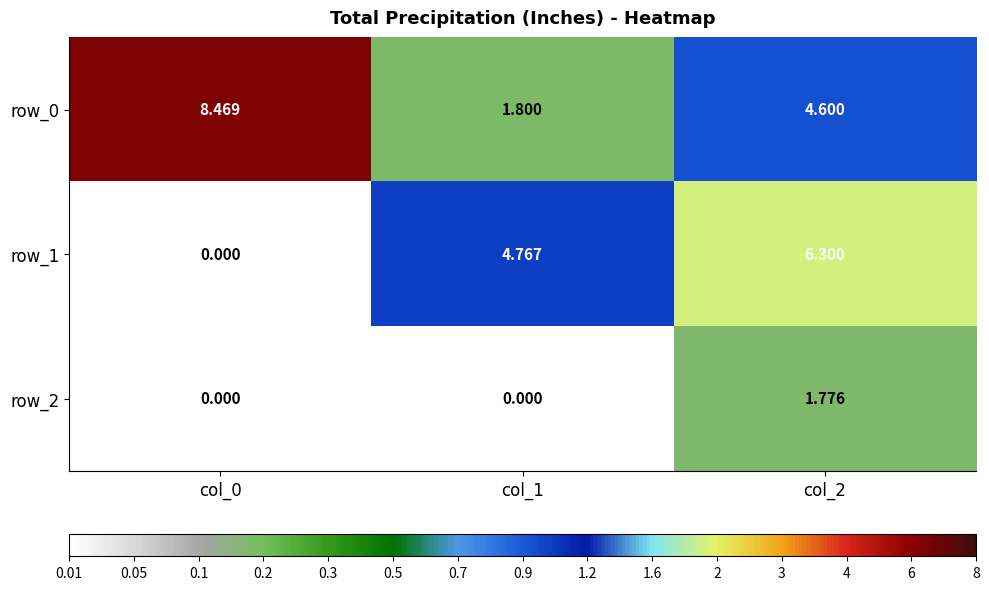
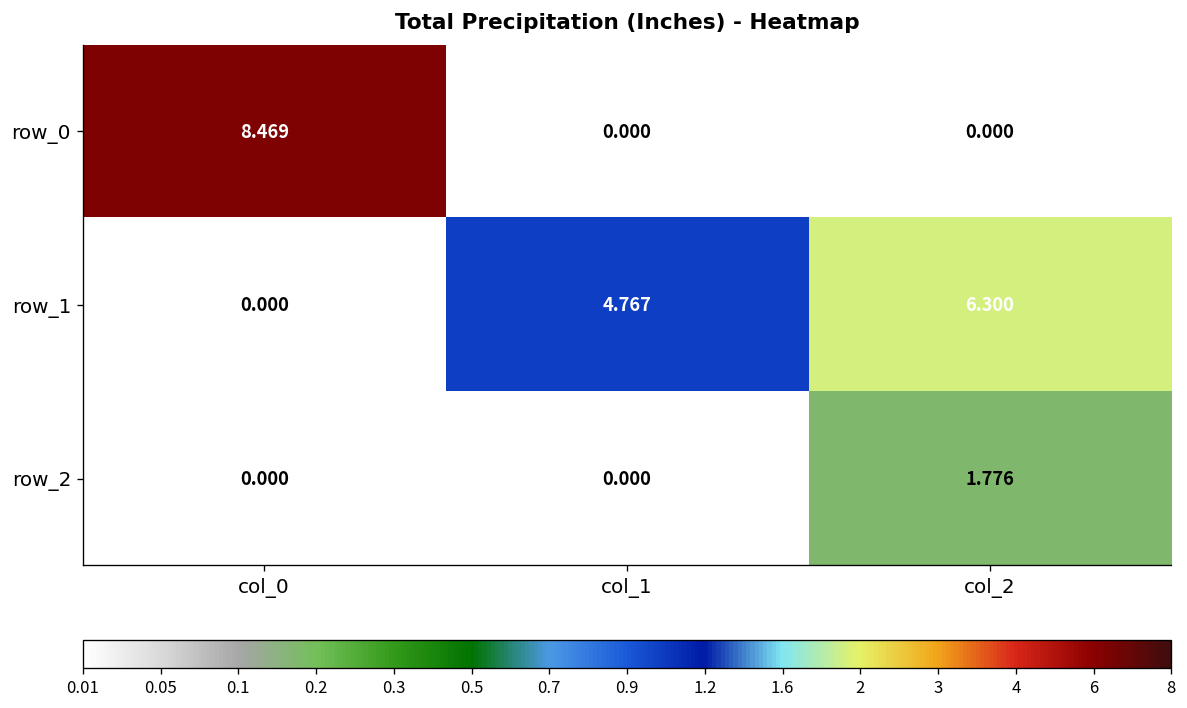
row_0, col_1: 1.800 -> 0.000
row_0, col_2: 4.600 -> 0.000
